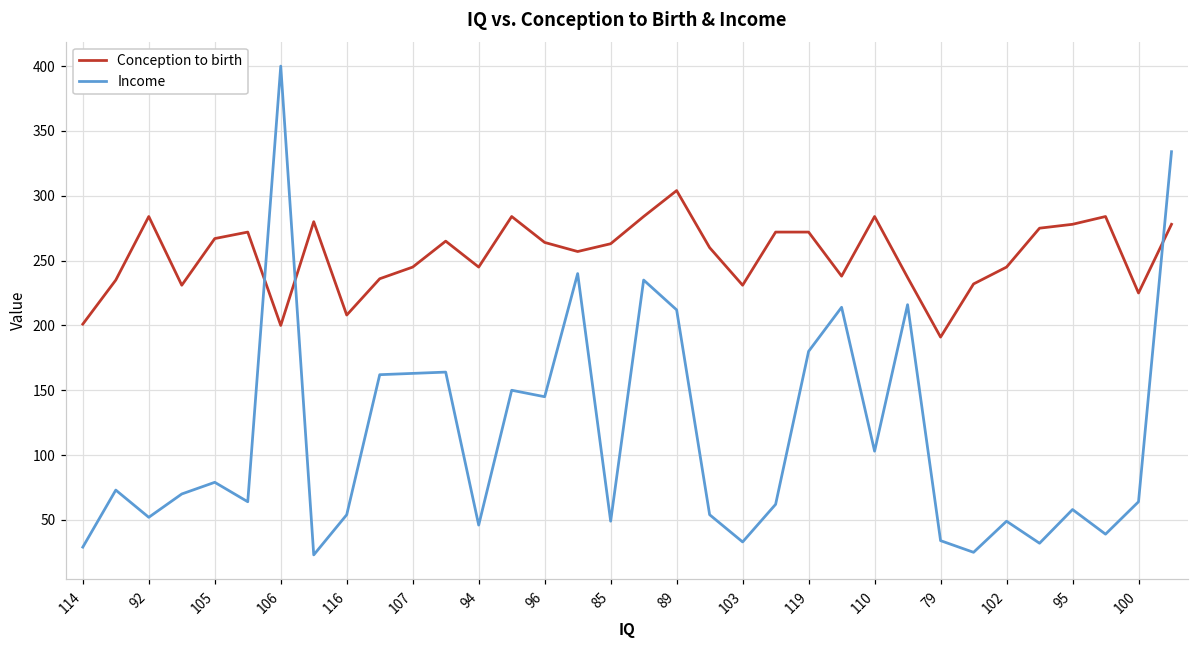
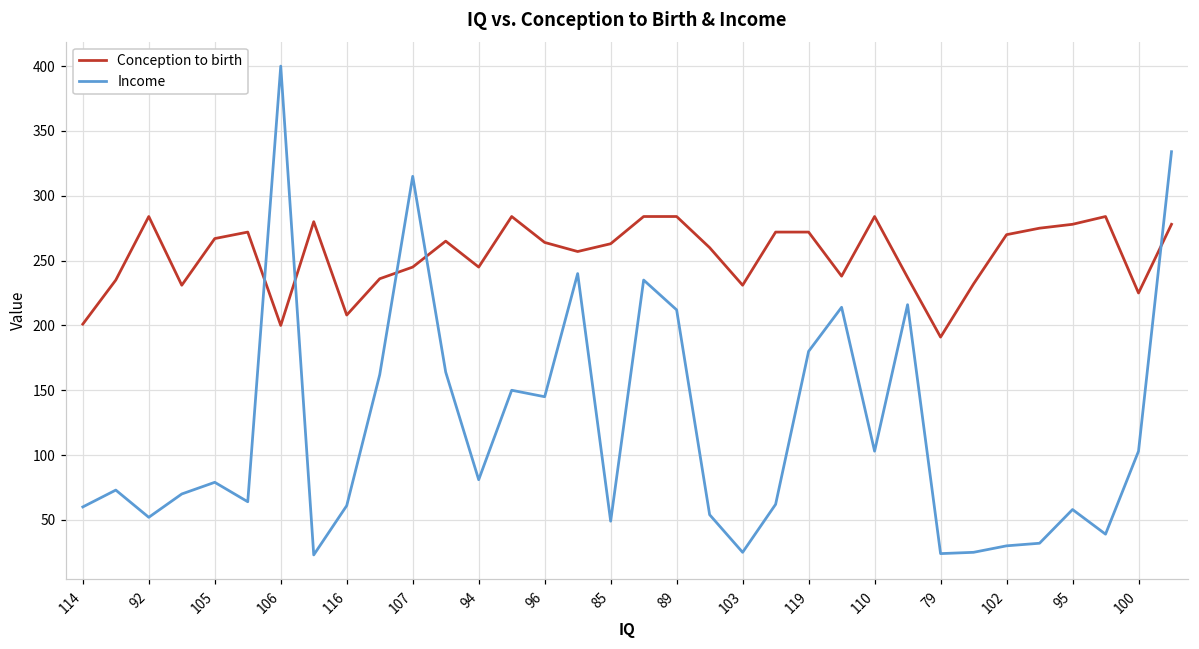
Income, 114: 29 -> 60
Income, 116: 54 -> 61
Income, 107: 163 -> 315
Income, 94: 46 -> 81
Conception to birth, 89: 304 -> 284
Income, 103: 33 -> 25
Income, 79: 34 -> 24
Conception to birth, 102: 245 -> 270
Income, 102: 49 -> 30
Income, 100: 64 -> 103
